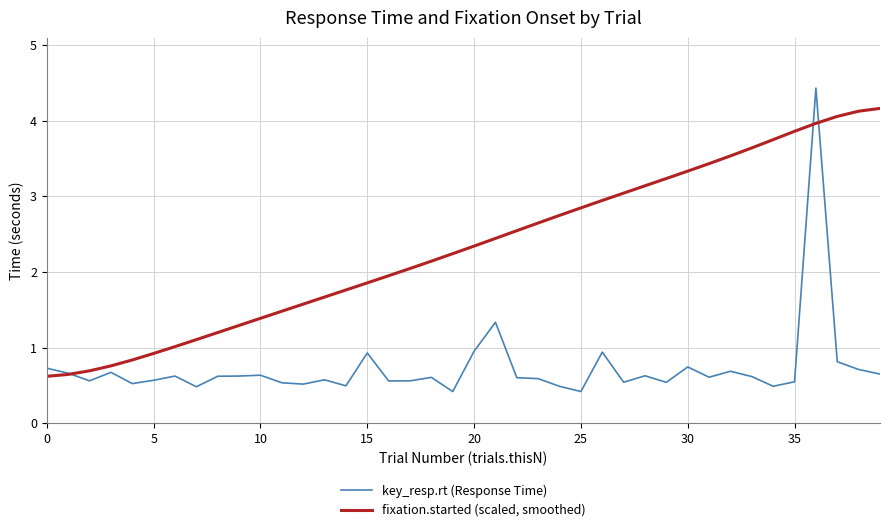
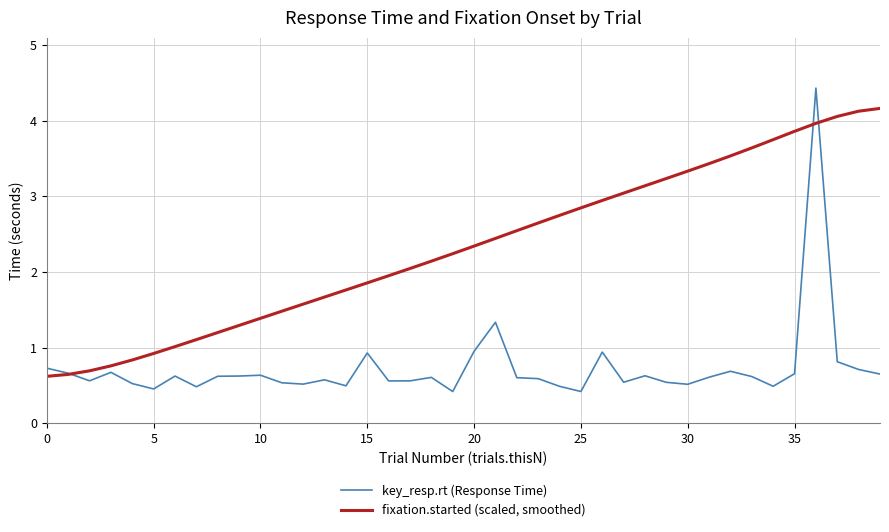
key_resp.rt (Response Time), 5: 0.6 -> 0.5
key_resp.rt (Response Time), 30: 0.7 -> 0.5
key_resp.rt (Response Time), 35: 0.5 -> 0.7
